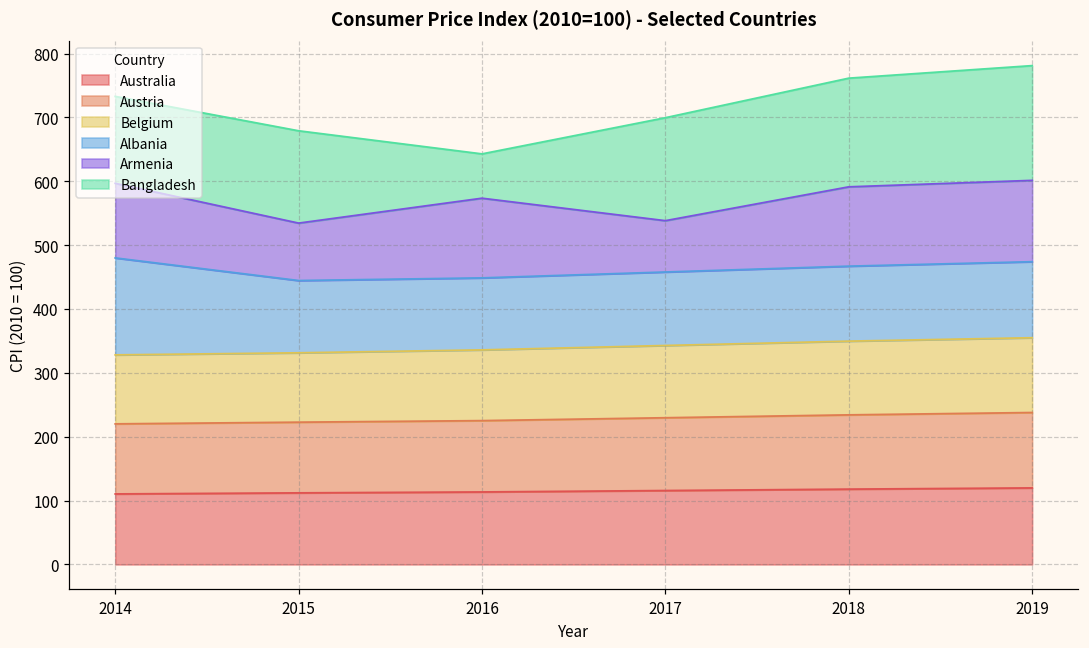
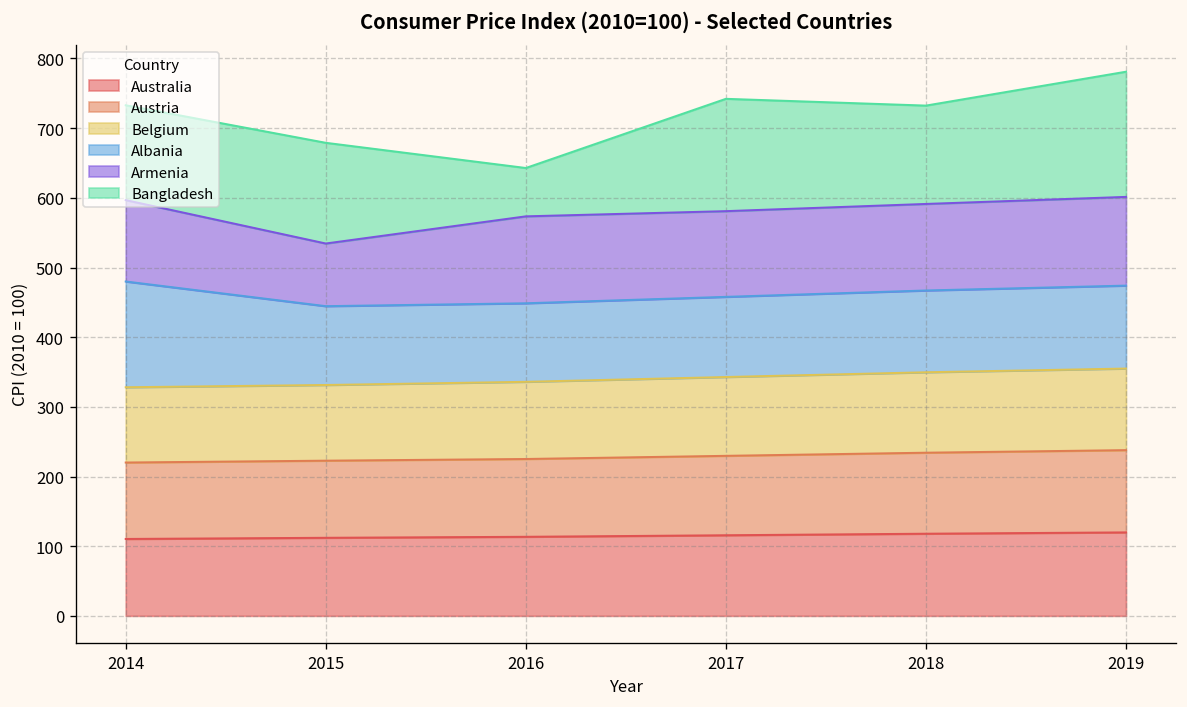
Armenia, 2017: 80 -> 120
Bangladesh, 2018: 170 -> 140
